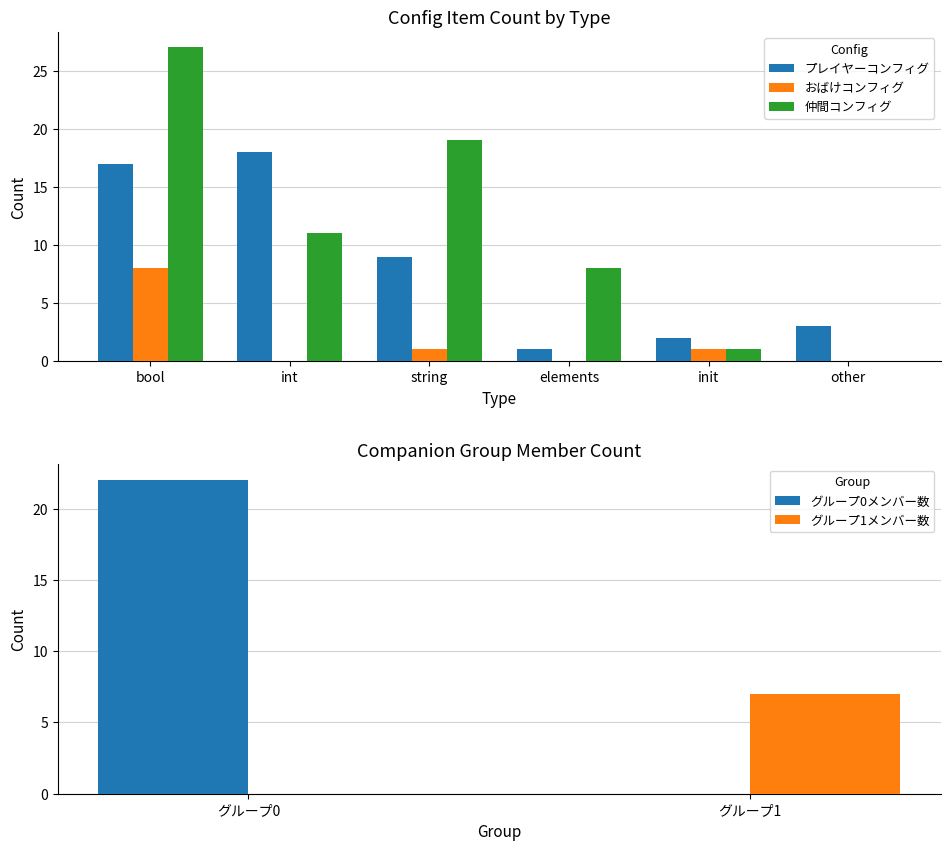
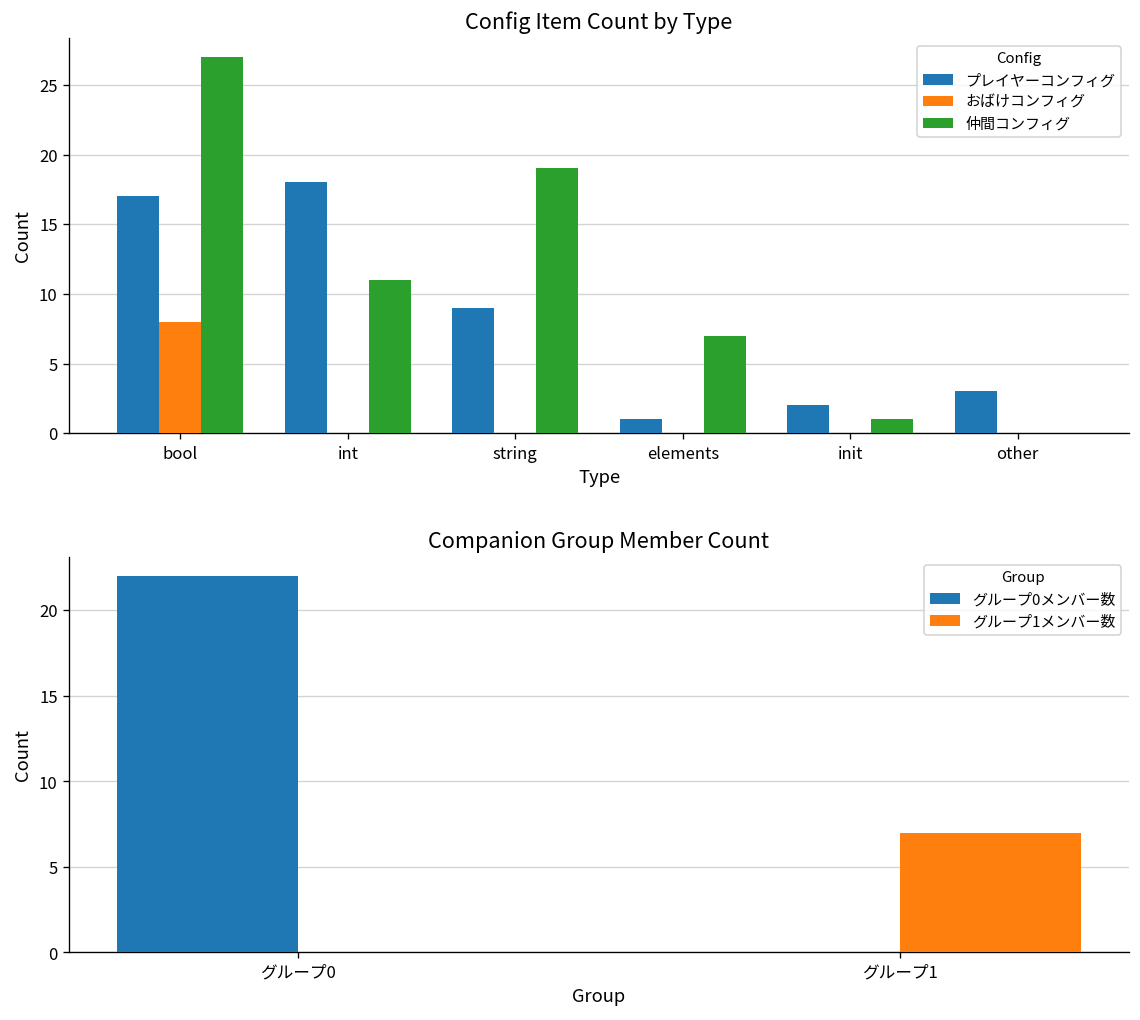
Config Item Count by Type, おばけコンフィグ, string: 1 -> 0
Config Item Count by Type, 仲間コンフィグ, elements: 8 -> 7
Config Item Count by Type, おばけコンフィグ, init: 1 -> 0
